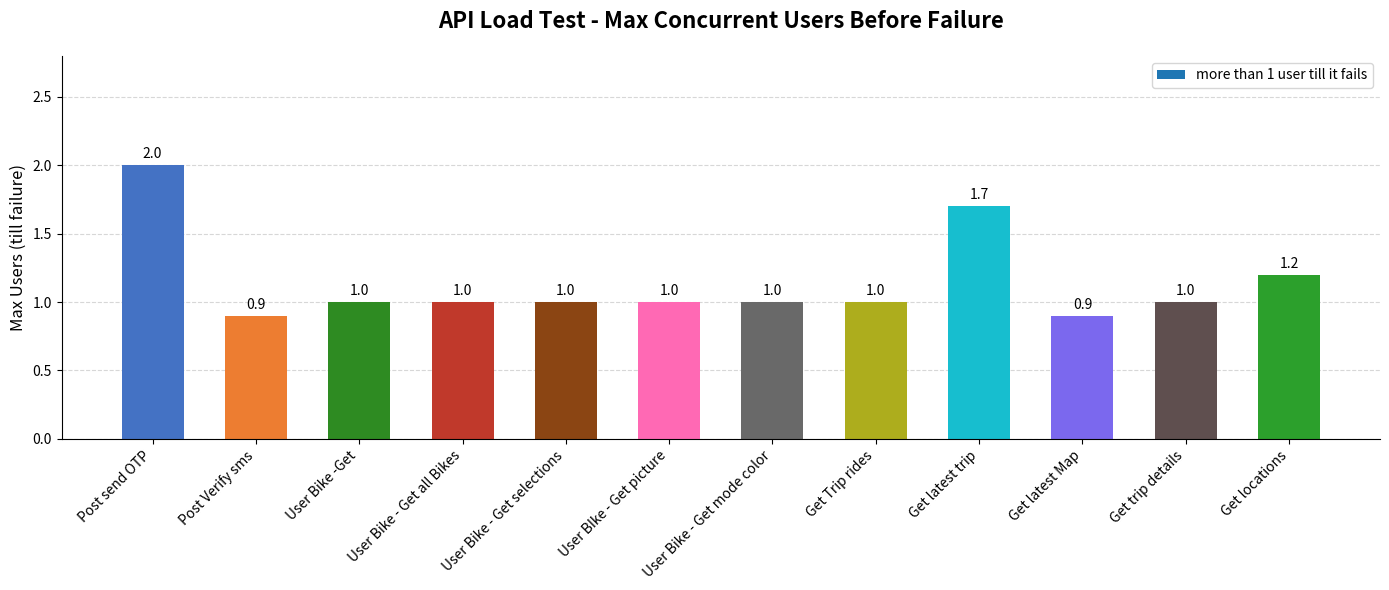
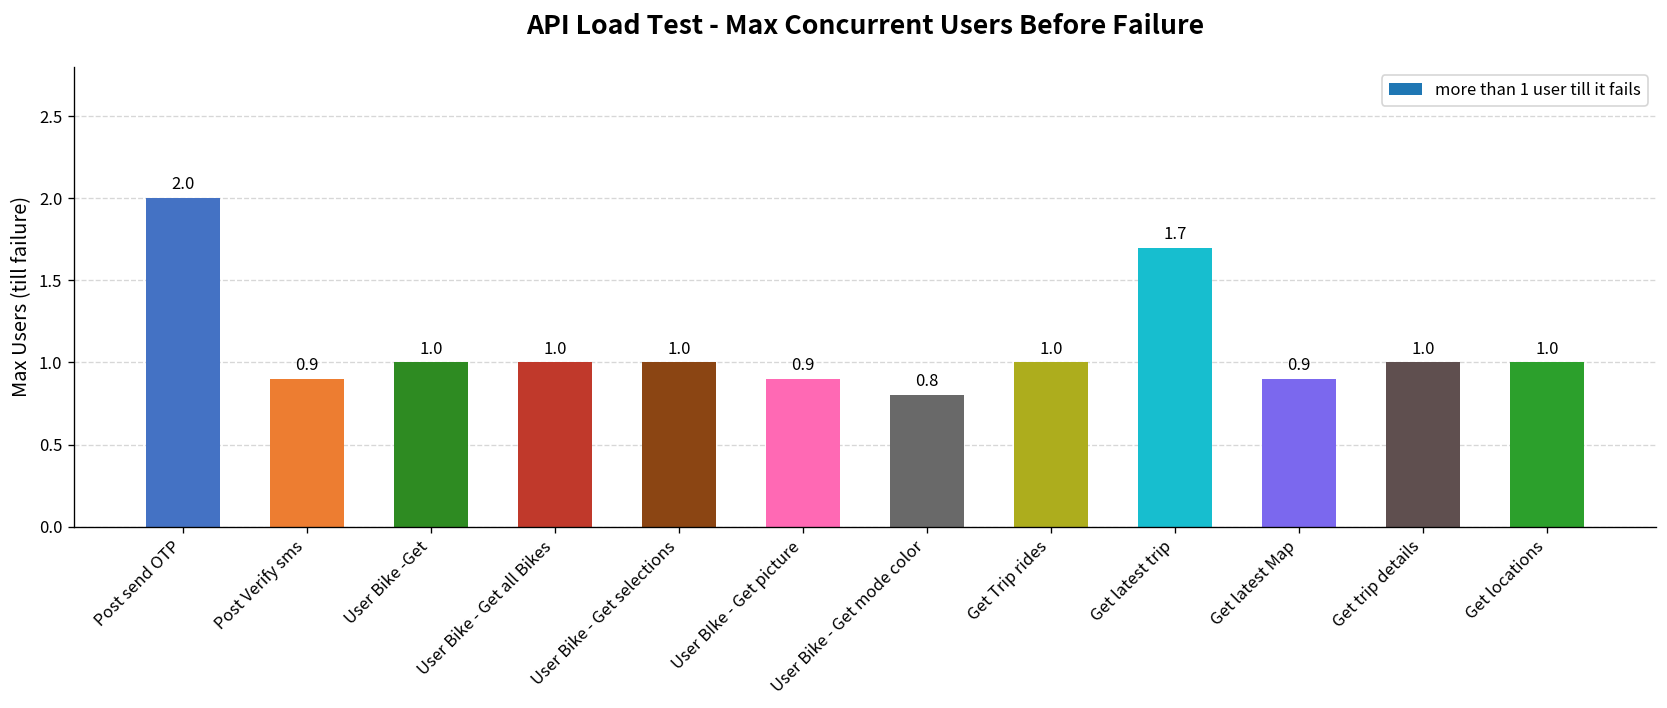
User BIke - Get picture: 1.0 -> 0.9
User Bike - Get mode color: 1.0 -> 0.8
Get locations: 1.2 -> 1.0
